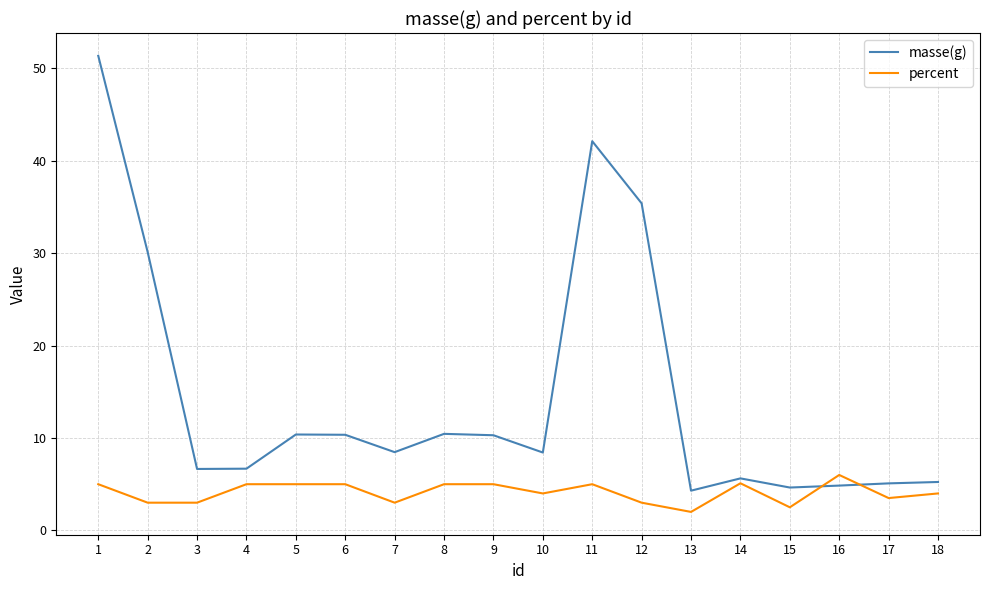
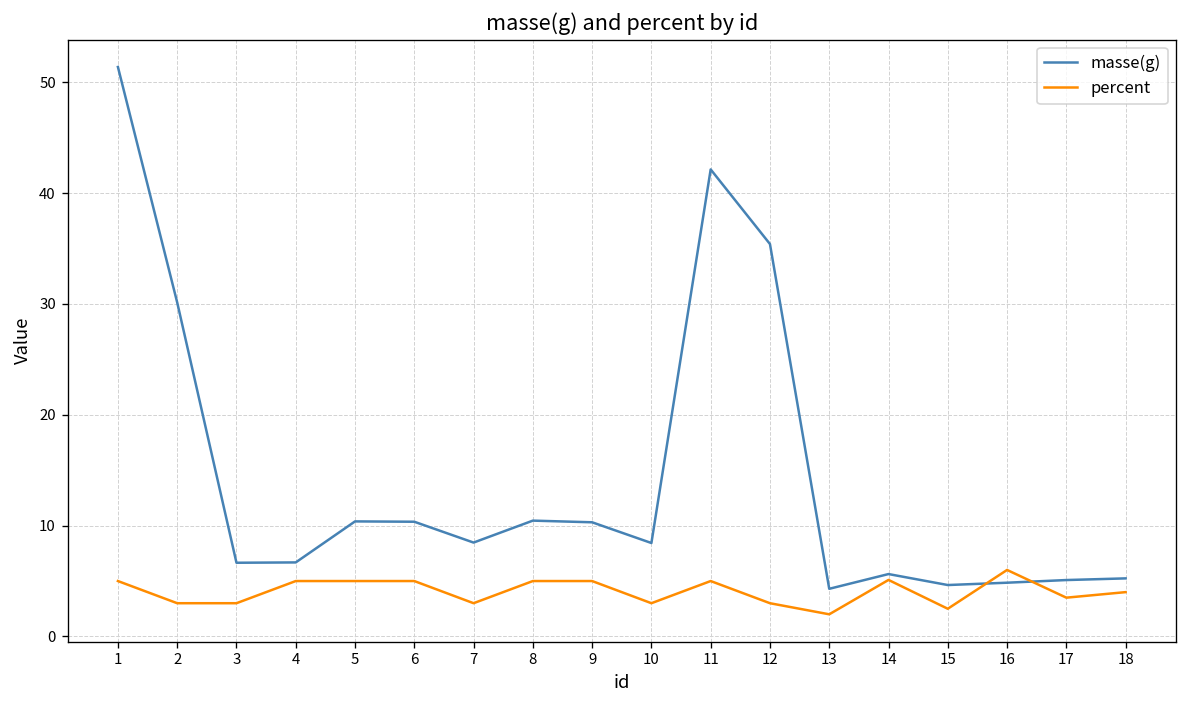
percent, 10: 4 -> 3
